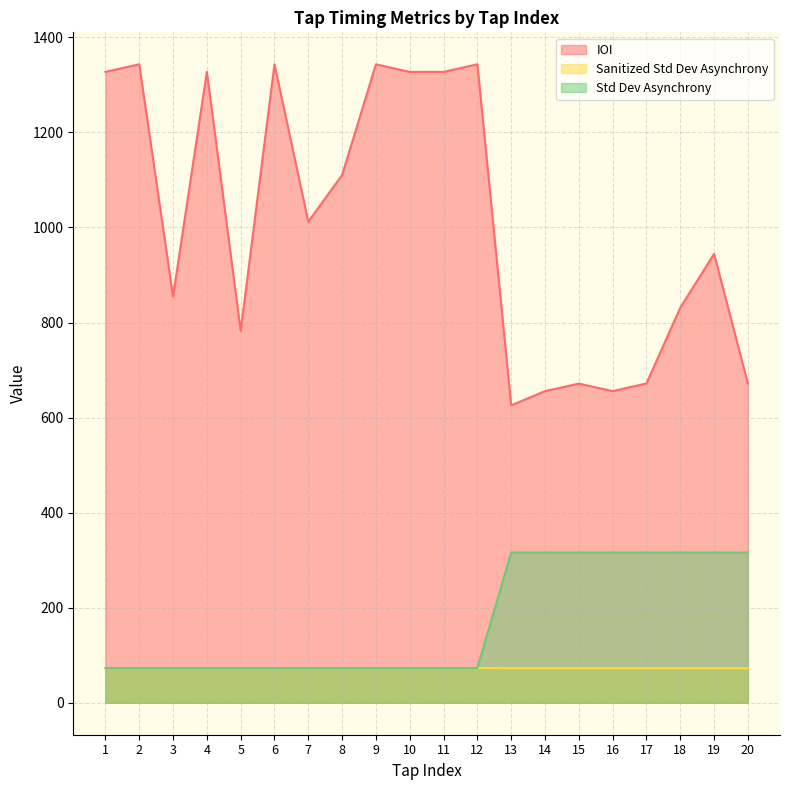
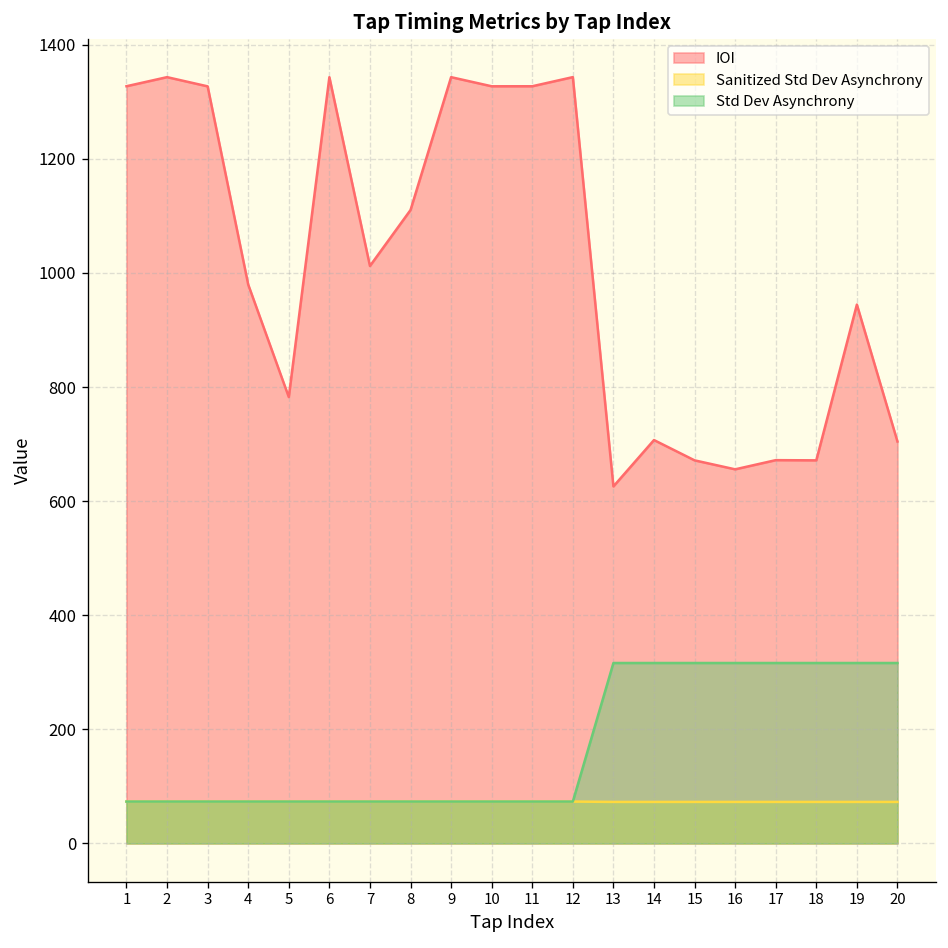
IOI, 3: 850 -> 1330
IOI, 4: 1330 -> 980
IOI, 14: 660 -> 710
IOI, 18: 830 -> 670
IOI, 20: 670 -> 700
